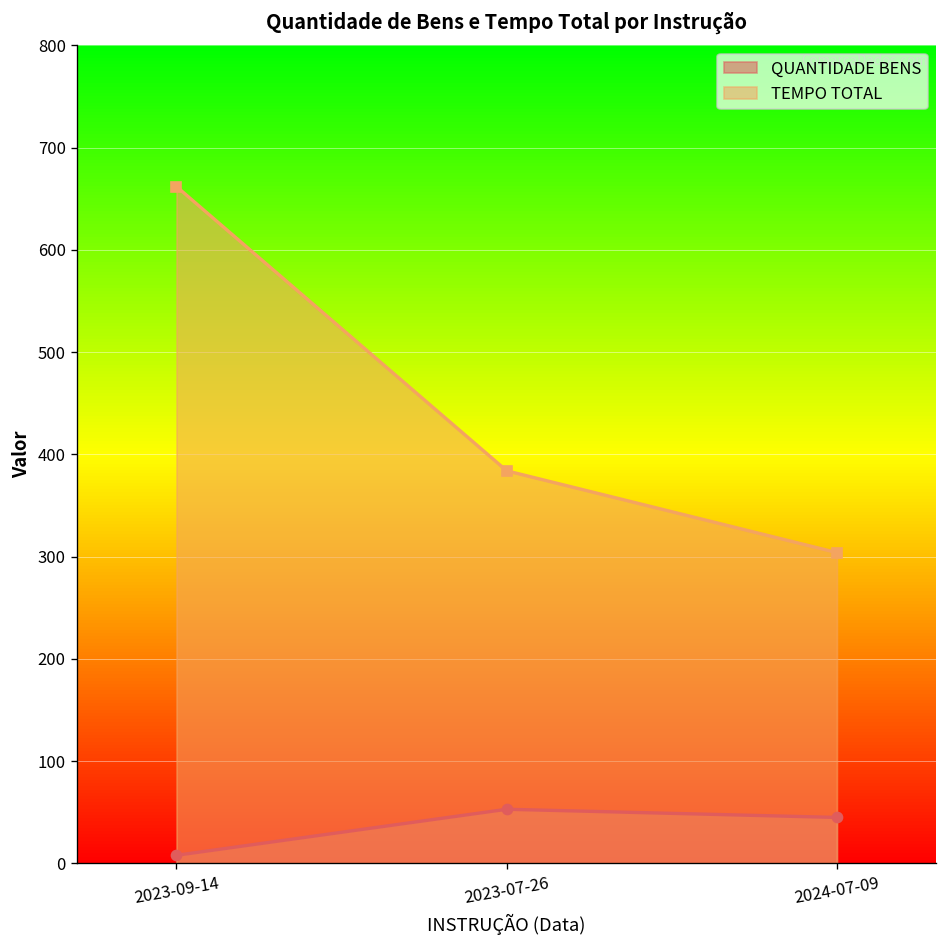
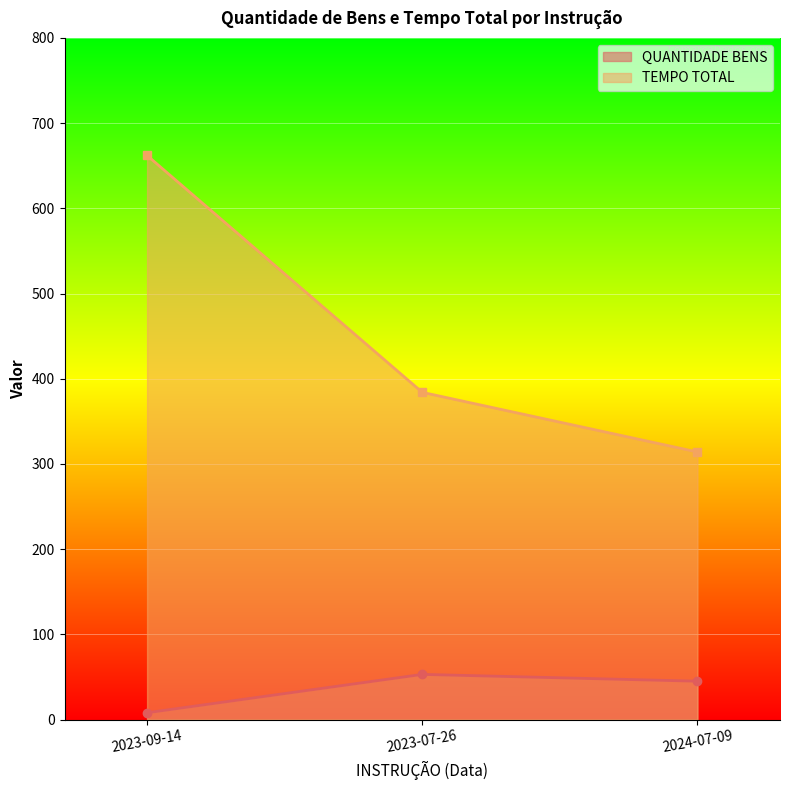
TEMPO TOTAL, 2024-07-09: 300 -> 310
